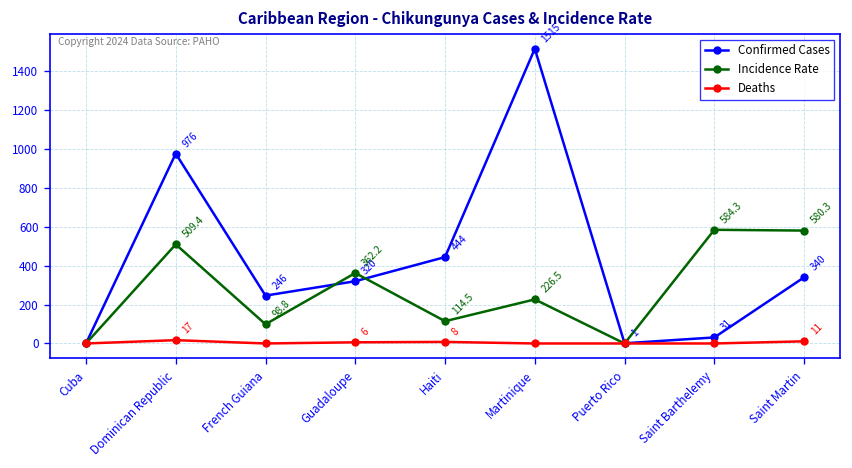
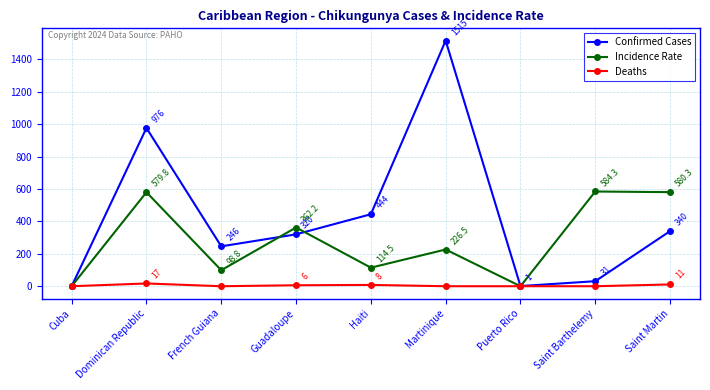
Incidence Rate, Dominican Republic: 509.4 -> 579.8
